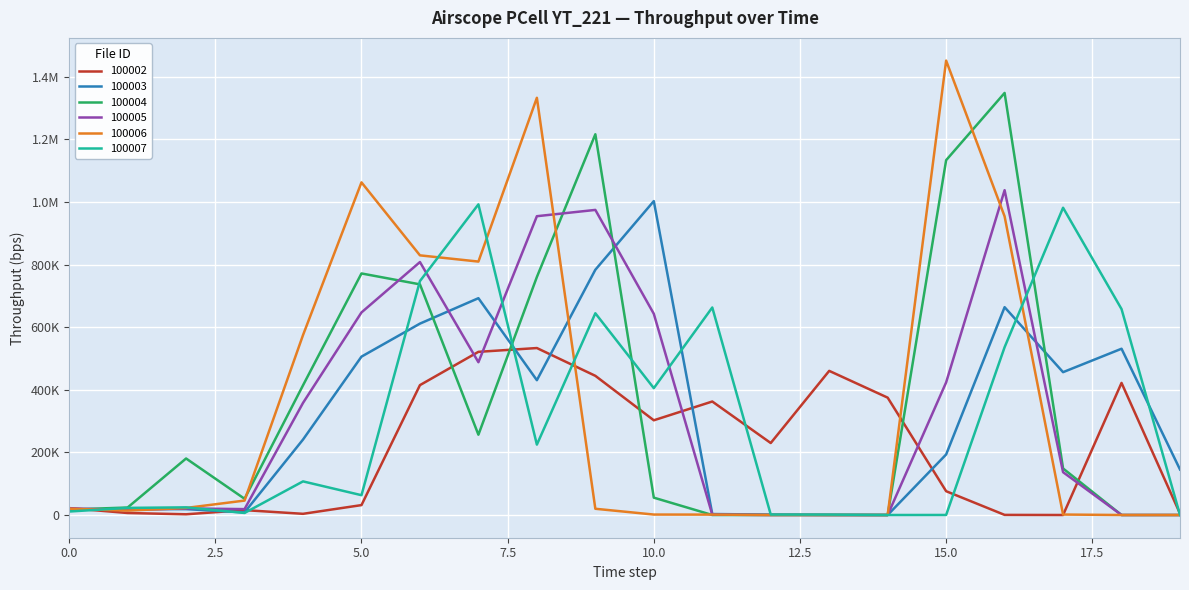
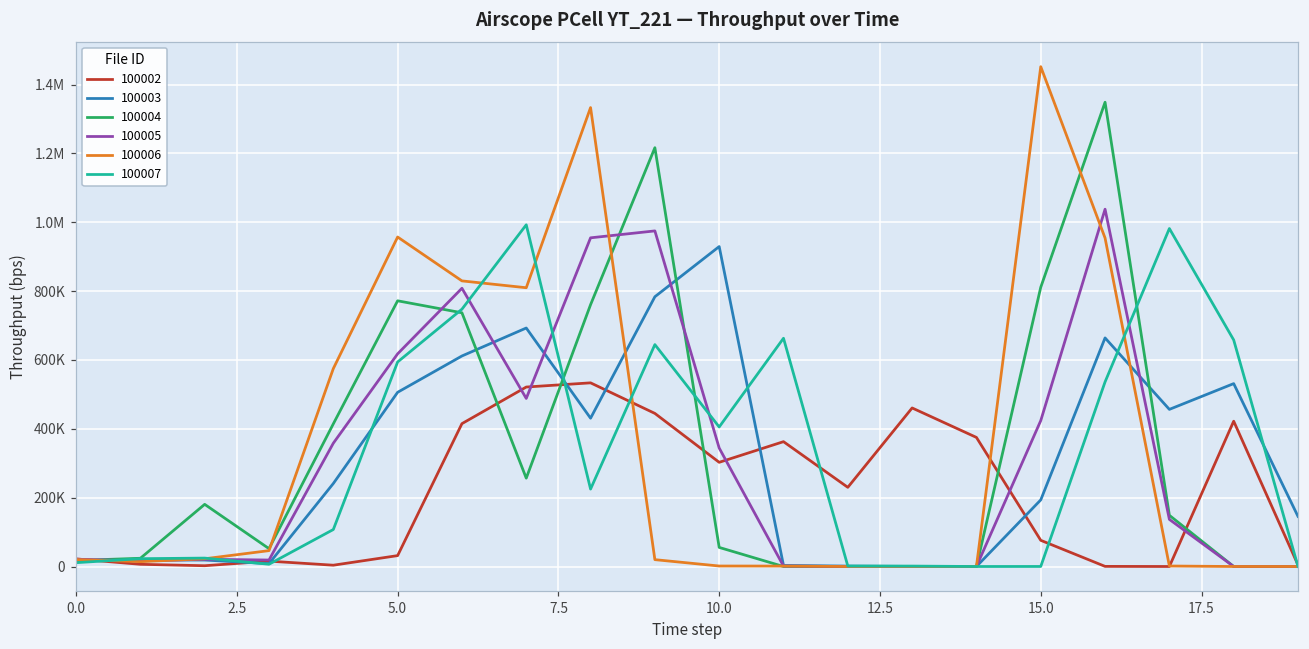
100005, 5.0: 650000 -> 620000
100006, 5.0: 1060000 -> 960000
100007, 5.0: 60000 -> 590000
100003, 10.0: 1000000 -> 930000
100005, 10.0: 640000 -> 340000
100004, 15.0: 1130000 -> 810000
